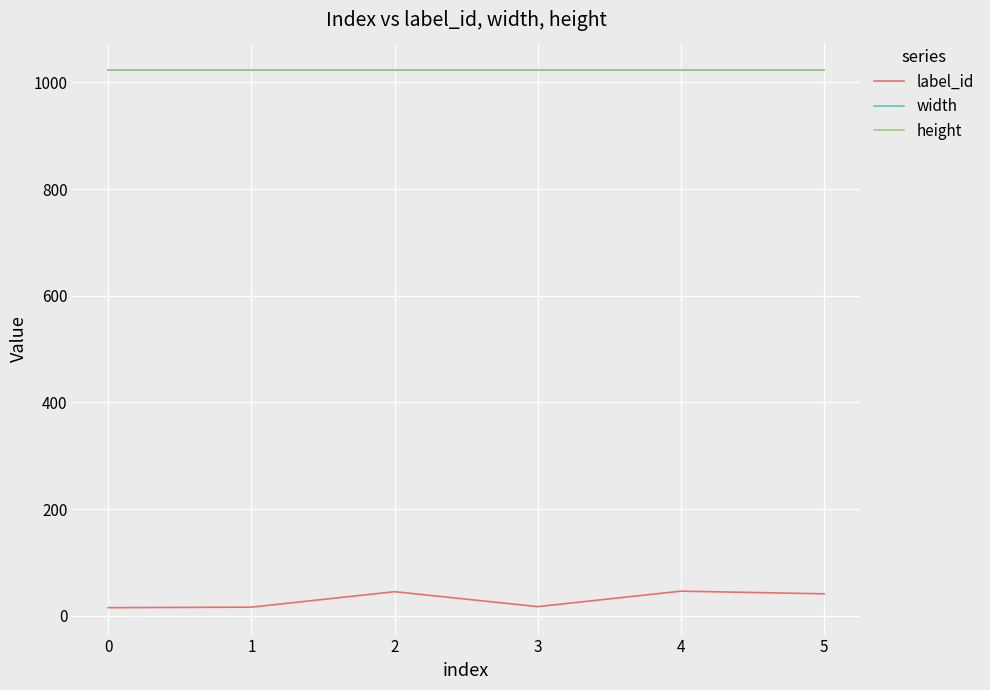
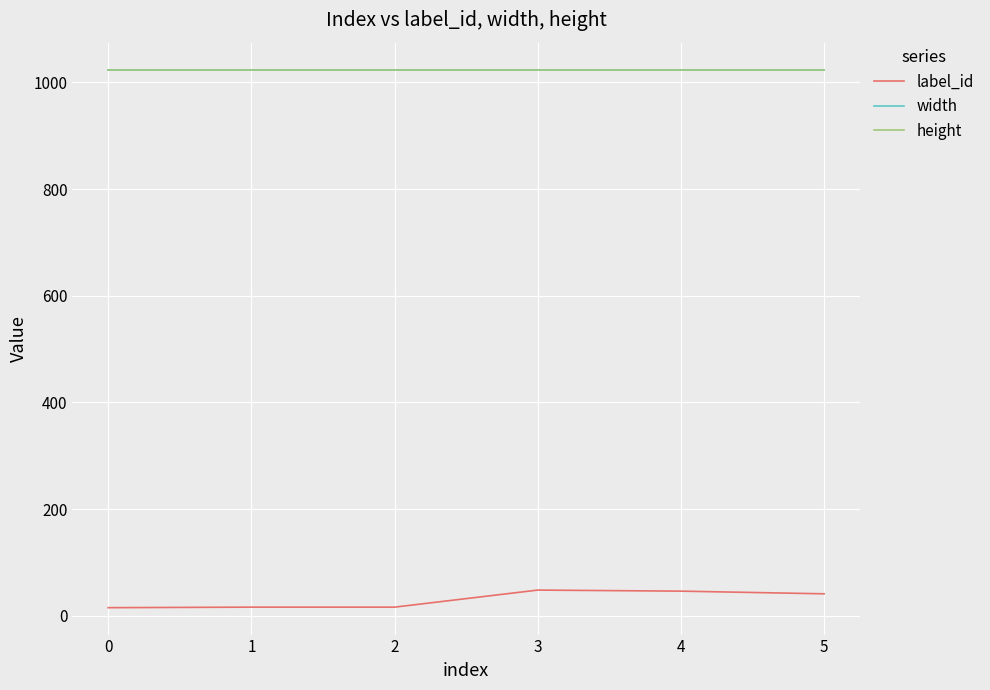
label_id, 2: 50 -> 20
label_id, 3: 20 -> 50
